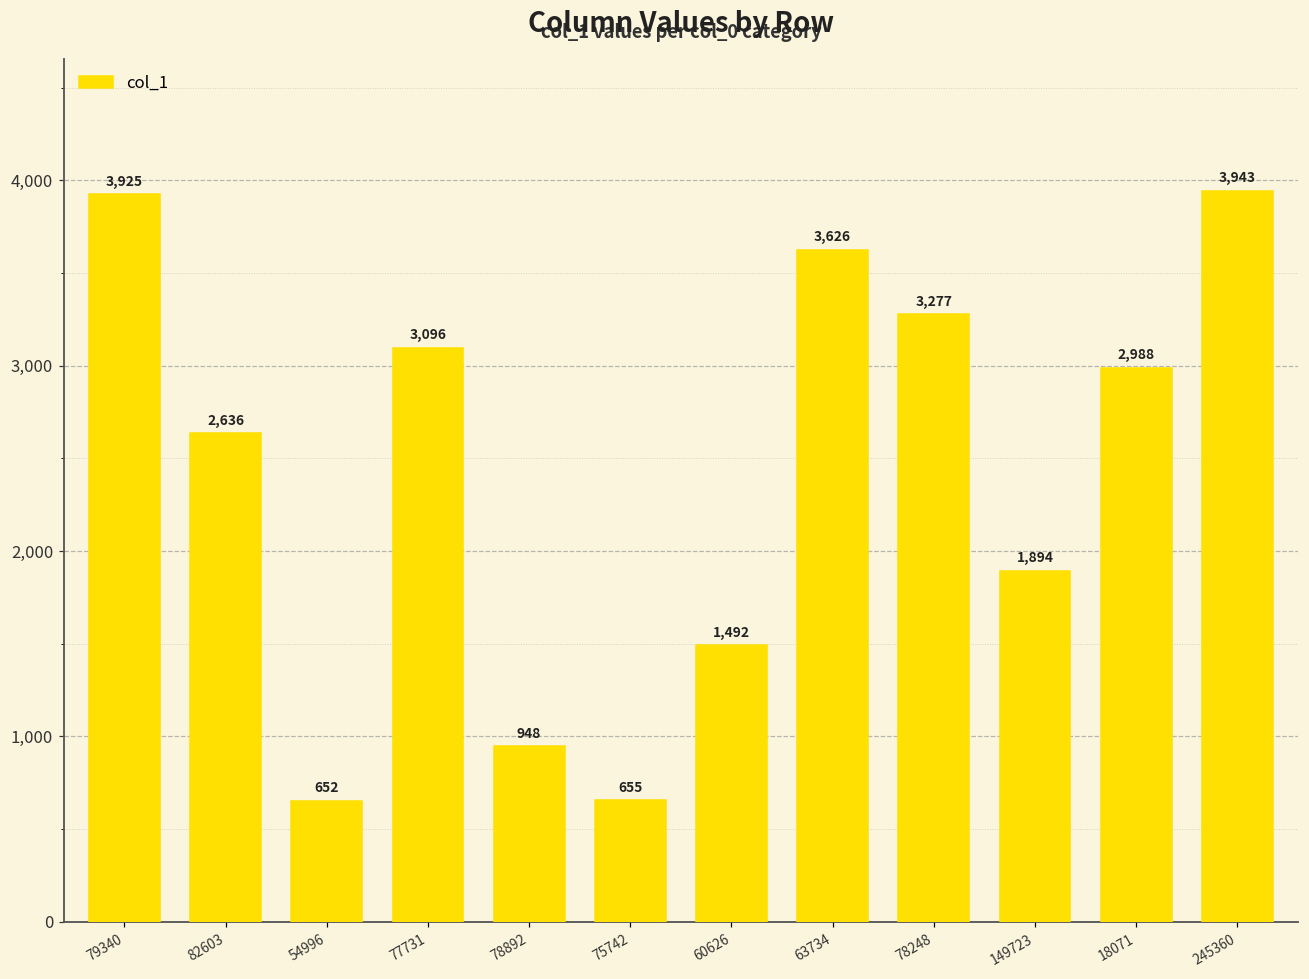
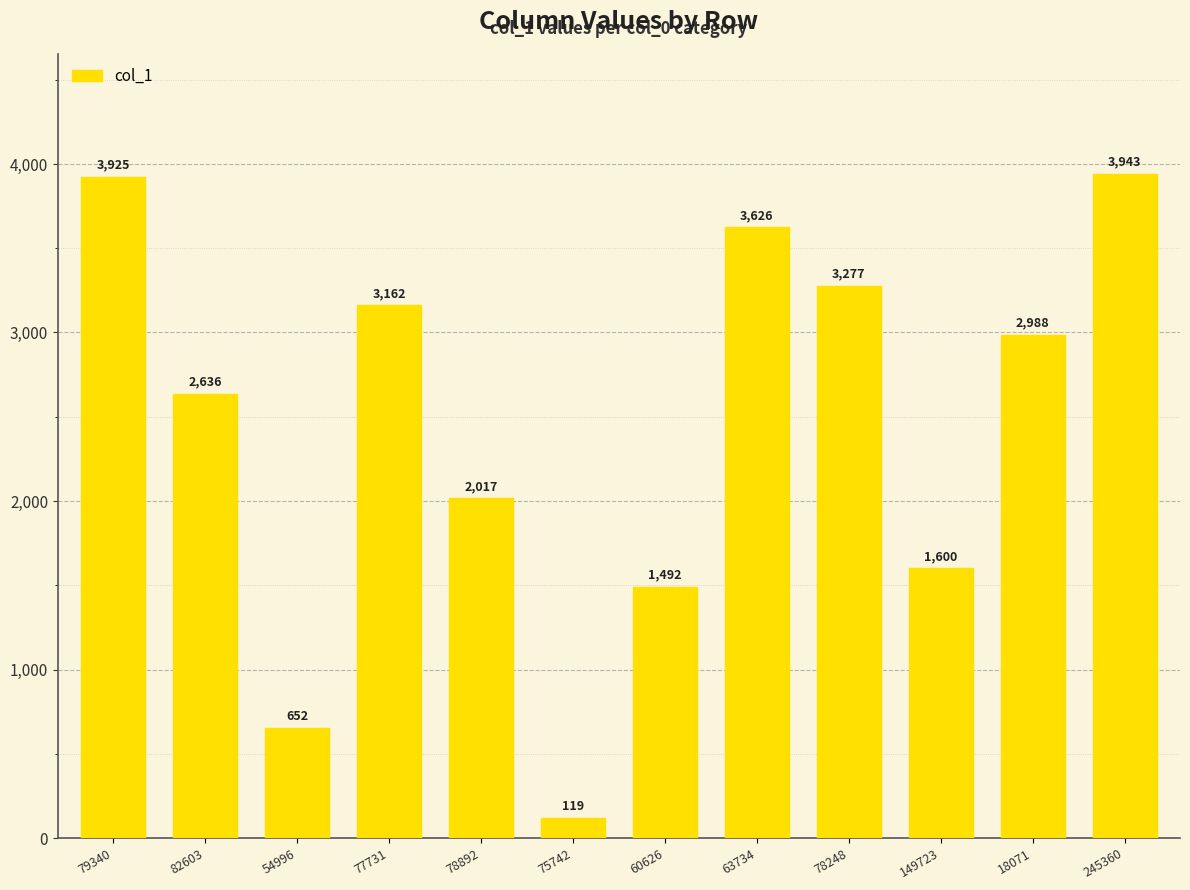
77731: 3,096 -> 3,162
78892: 948 -> 2,017
75742: 655 -> 119
149723: 1,894 -> 1,600
